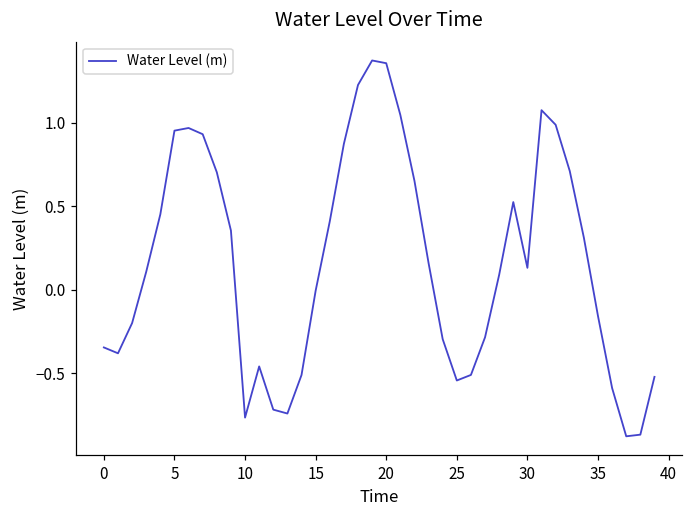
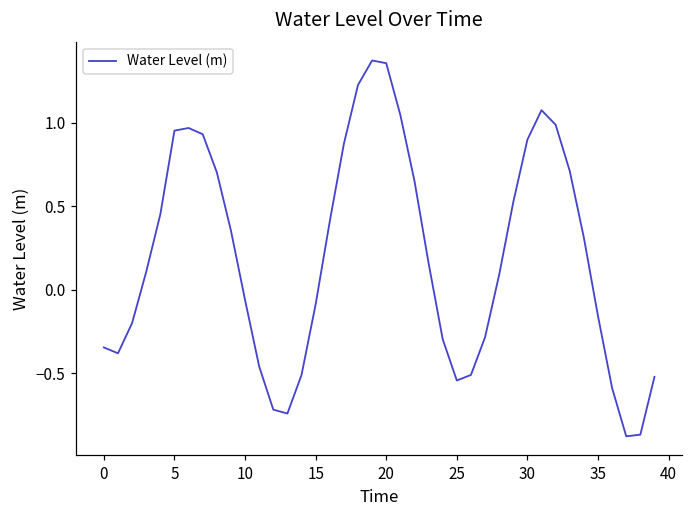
10: -0.77 -> -0.06
15: -0.01 -> -0.09
30: 0.13 -> 0.90
